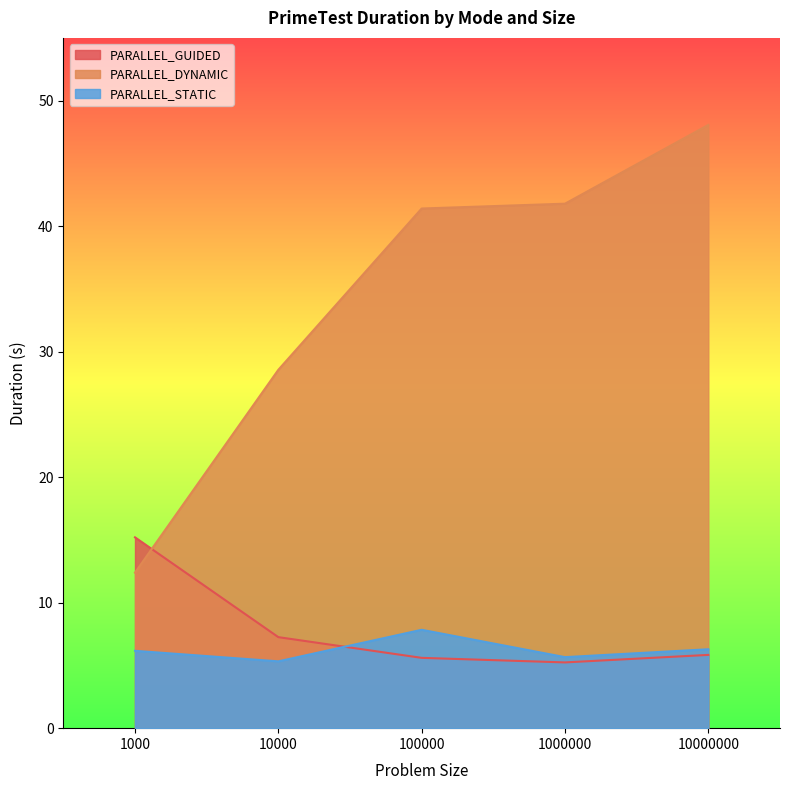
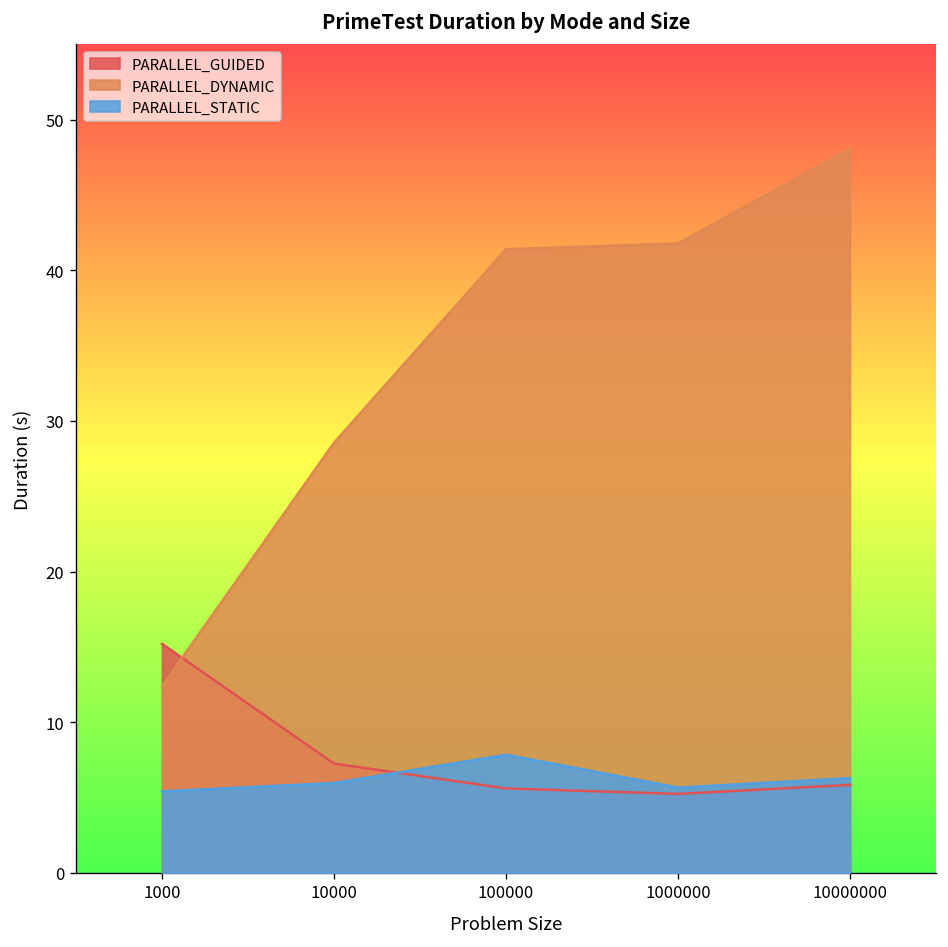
PARALLEL_STATIC, 1000: 6.2 -> 5.4
PARALLEL_STATIC, 10000: 5.3 -> 6.0
